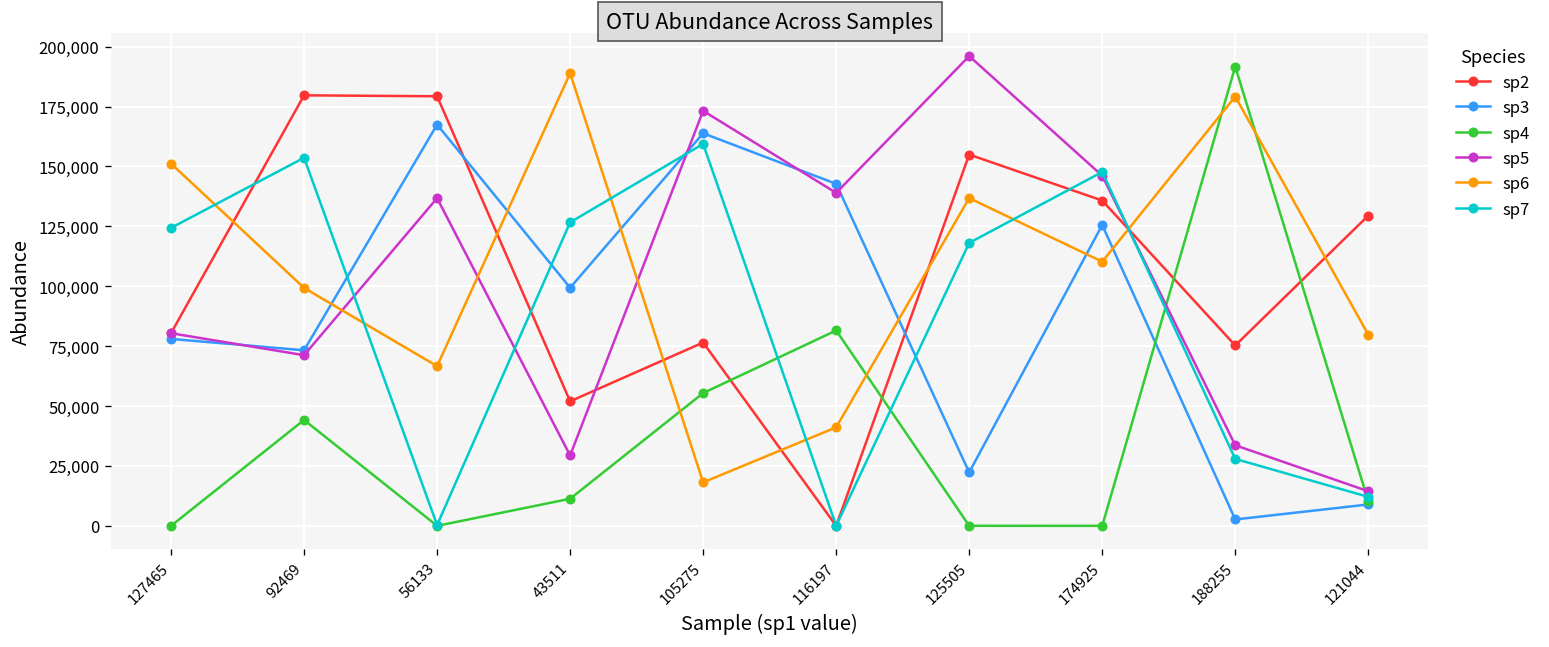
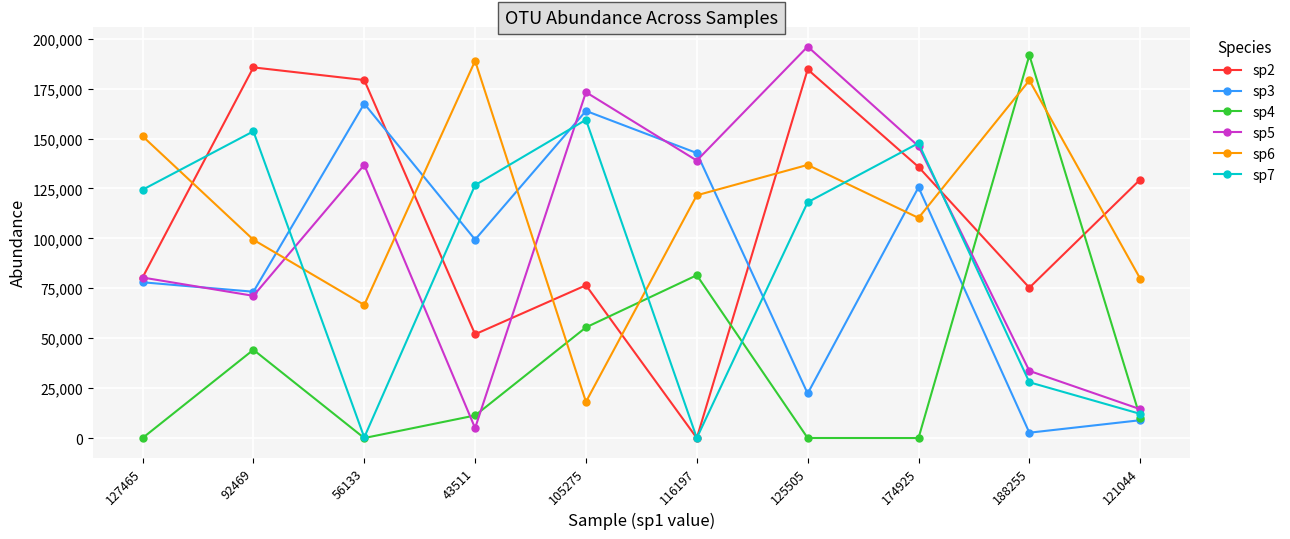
sp2, 92469: 180,000 -> 186,000
sp5, 43511: 29,000 -> 5,000
sp6, 116197: 41,000 -> 122,000
sp2, 125505: 155,000 -> 185,000
